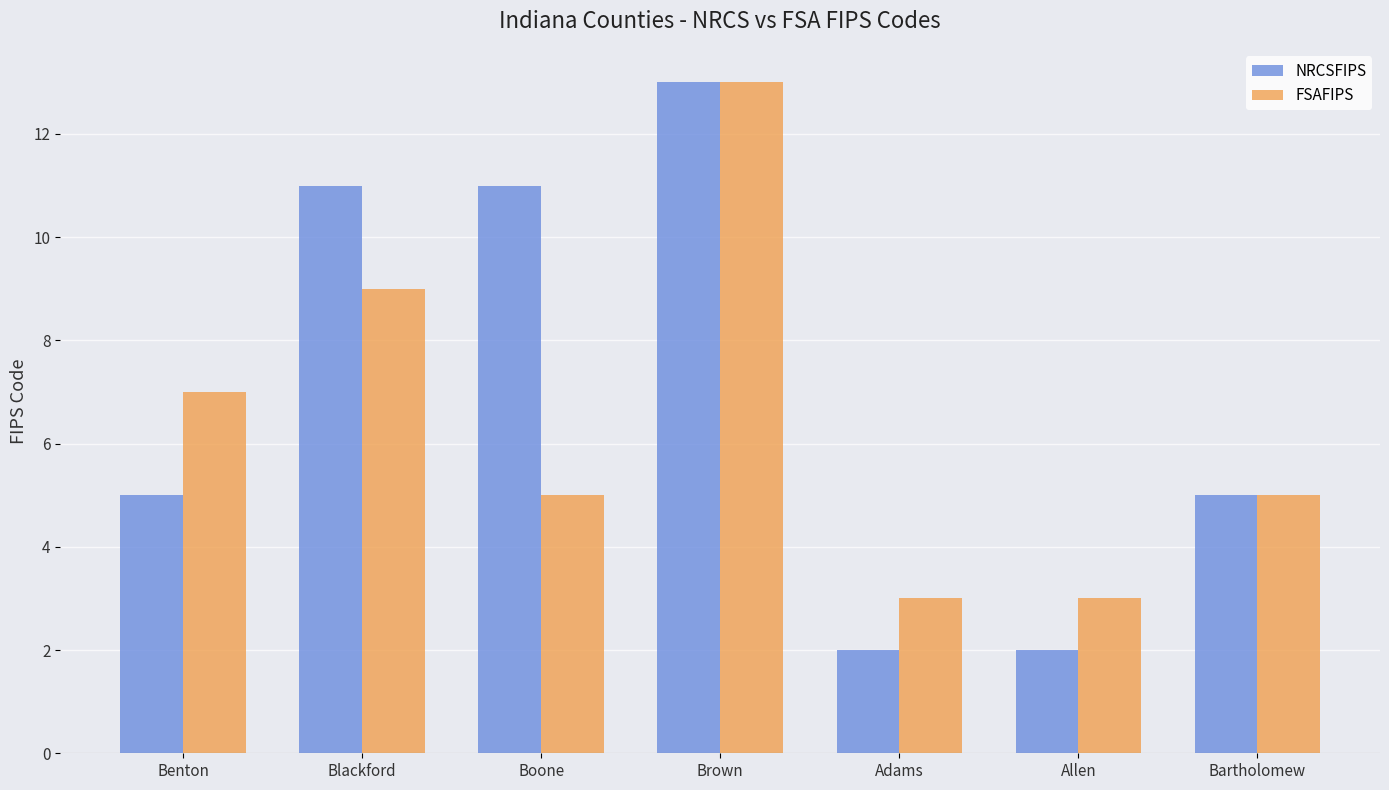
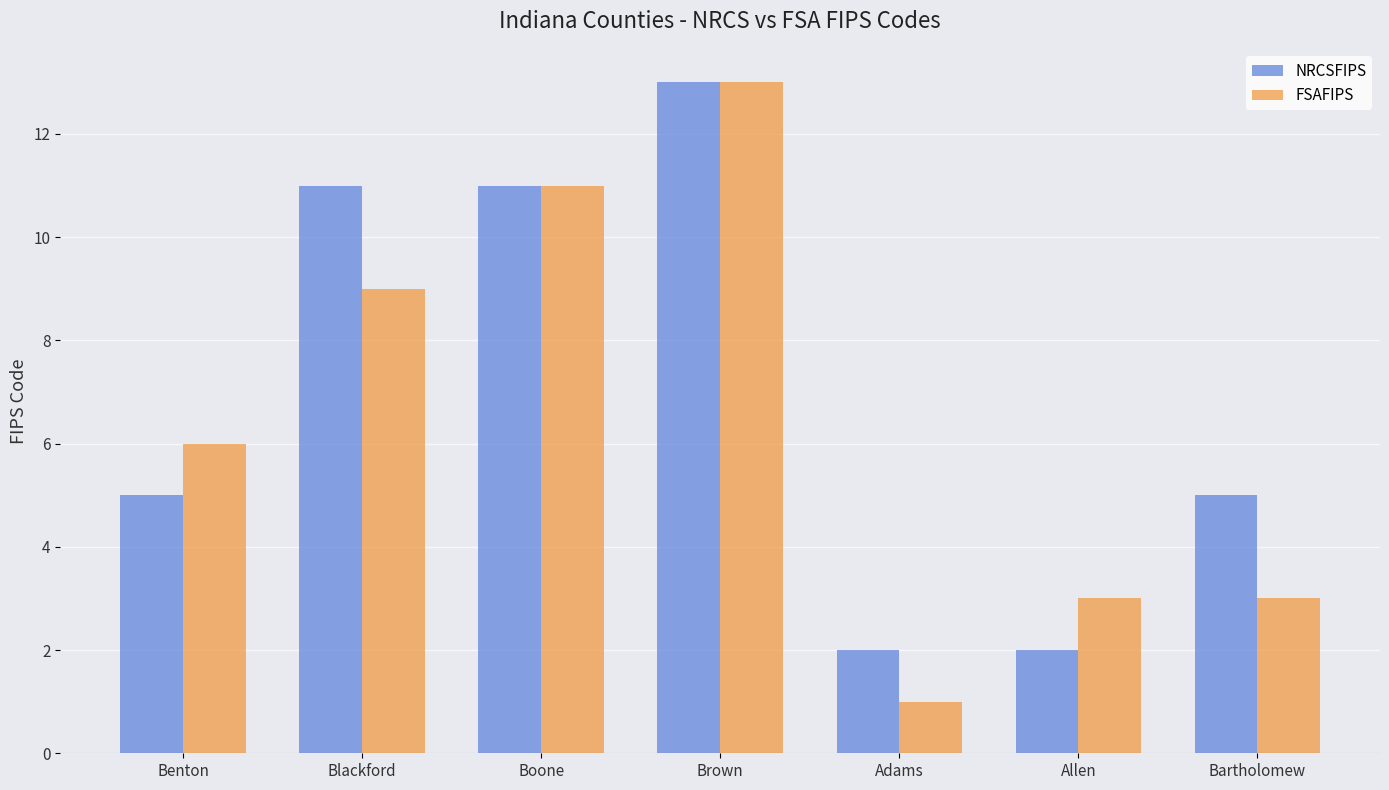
FSAFIPS, Benton: 7 -> 6
FSAFIPS, Boone: 5 -> 11
FSAFIPS, Adams: 3 -> 1
FSAFIPS, Bartholomew: 5 -> 3
